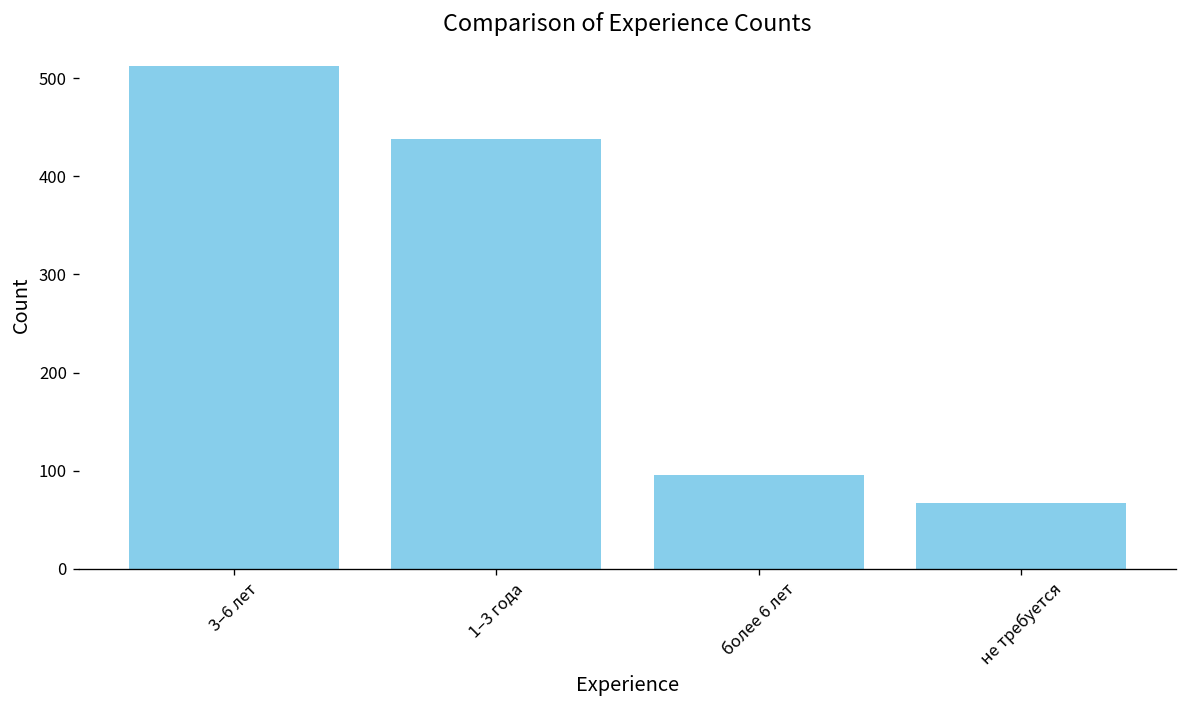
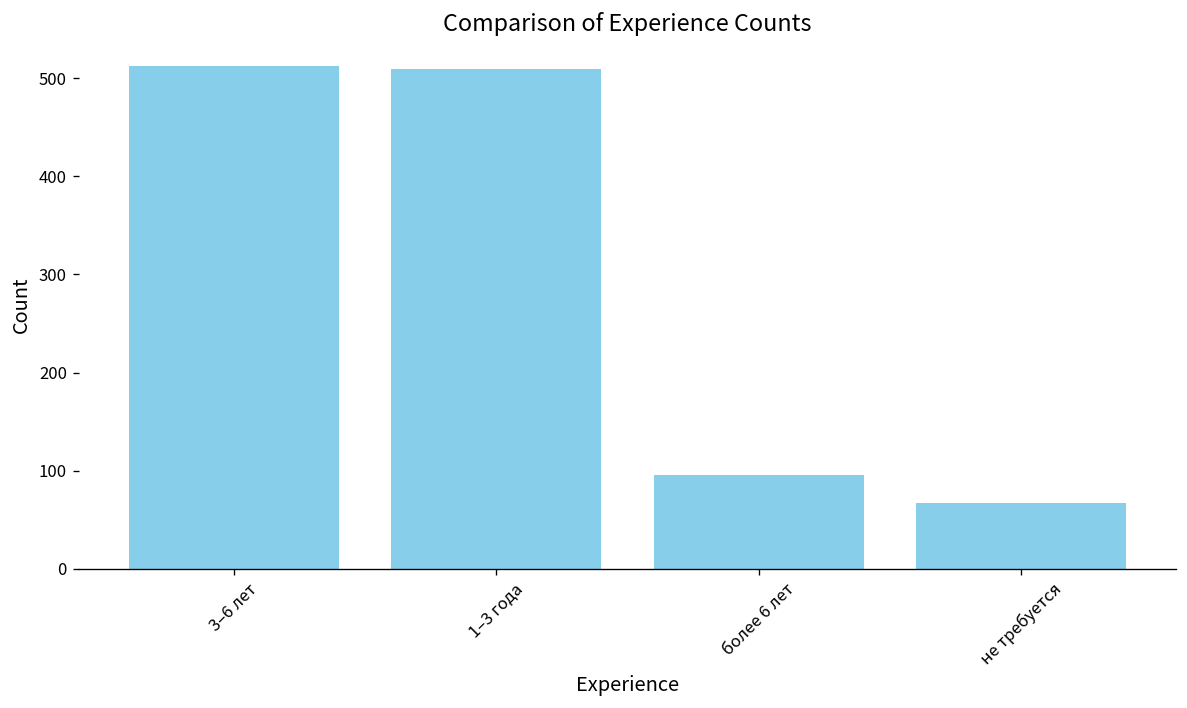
1–3 года: 440 -> 510
